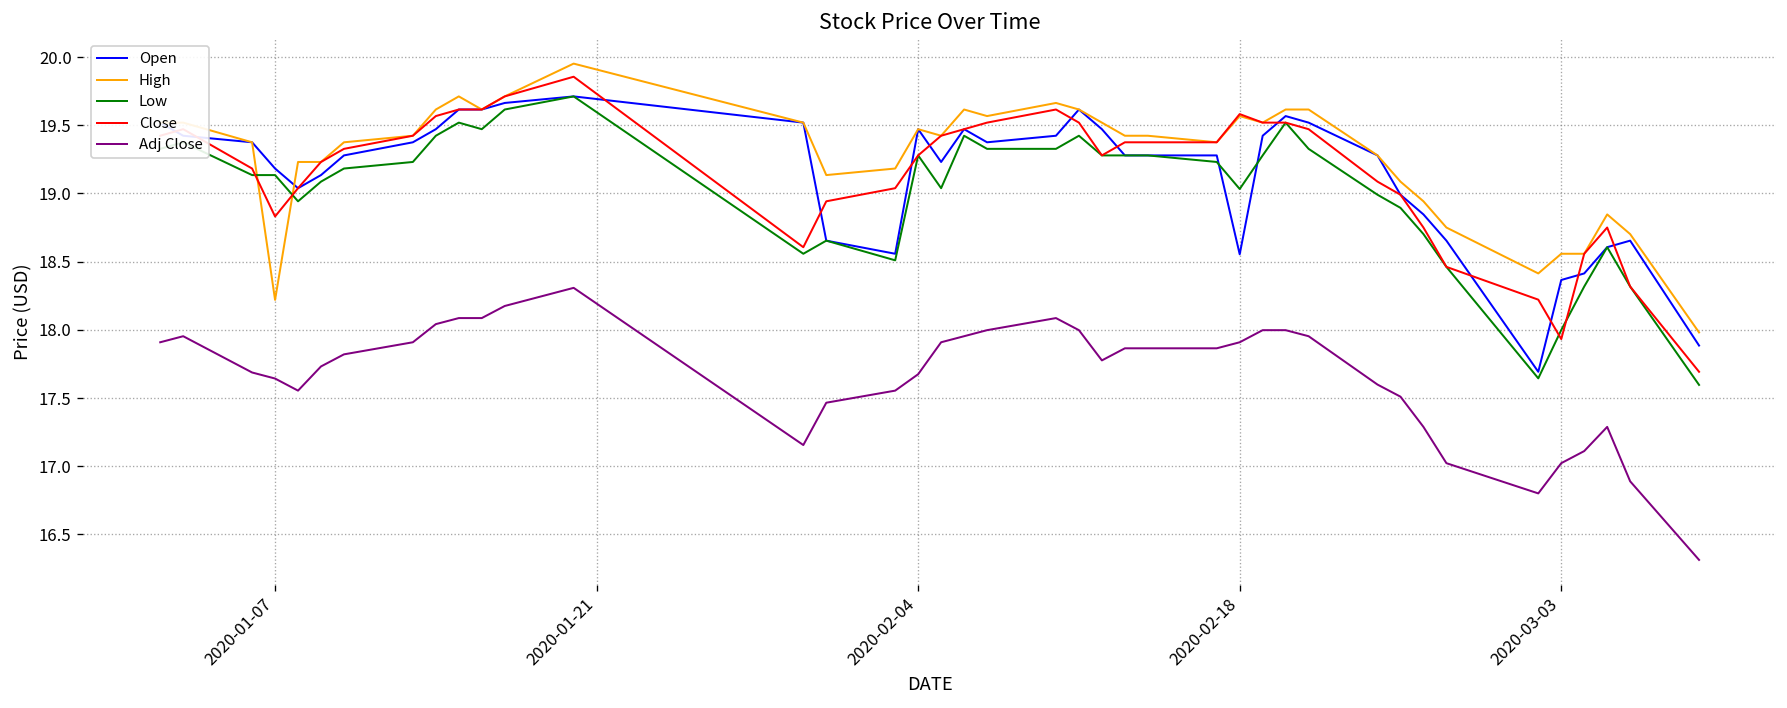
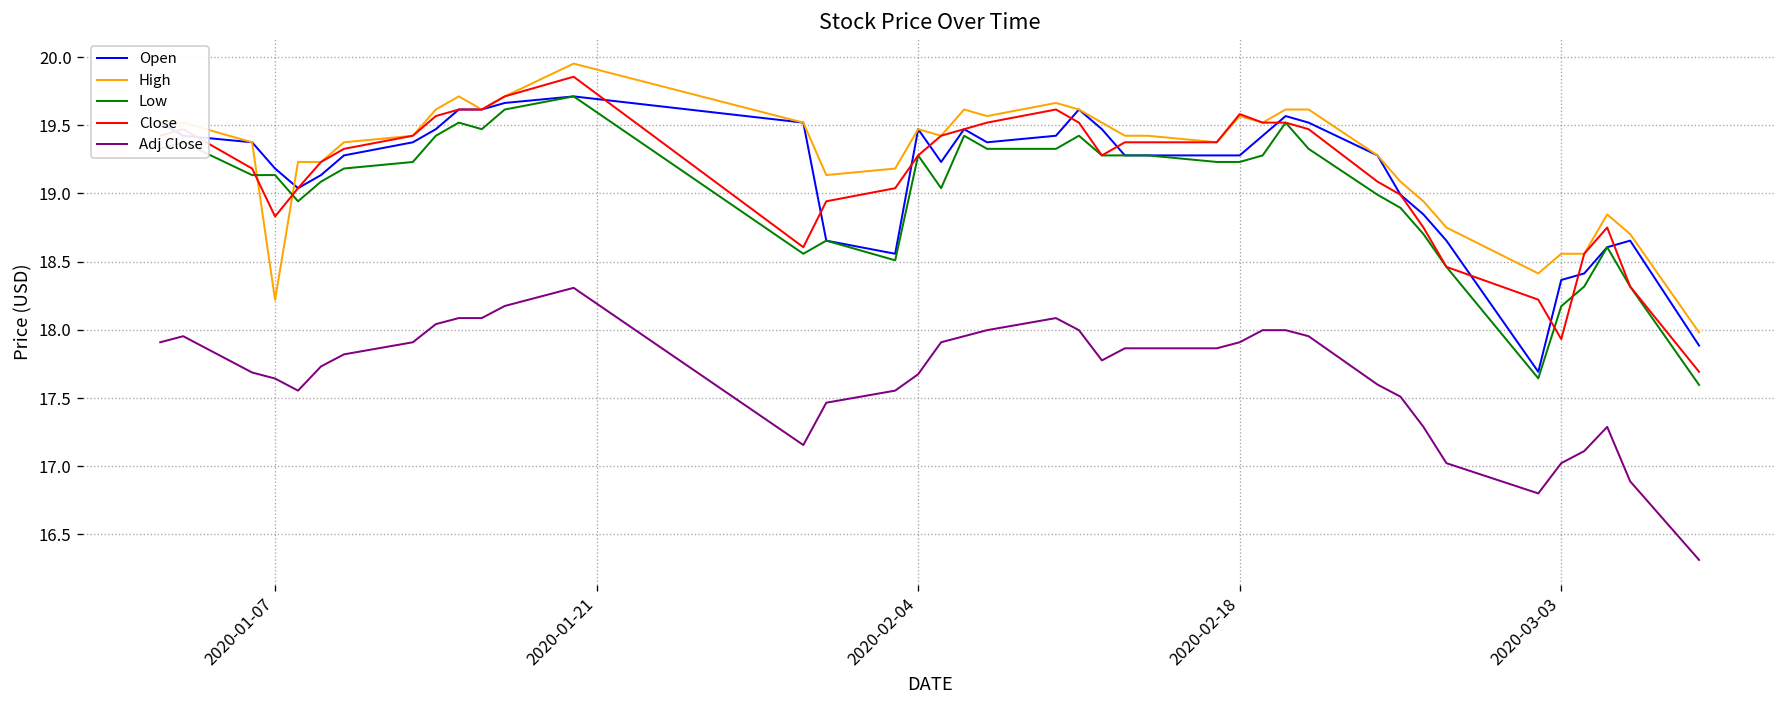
Open, 2020-02-18: 18.55 -> 19.28
Low, 2020-02-18: 19.03 -> 19.23
Low, 2020-03-03: 18.00 -> 18.17
